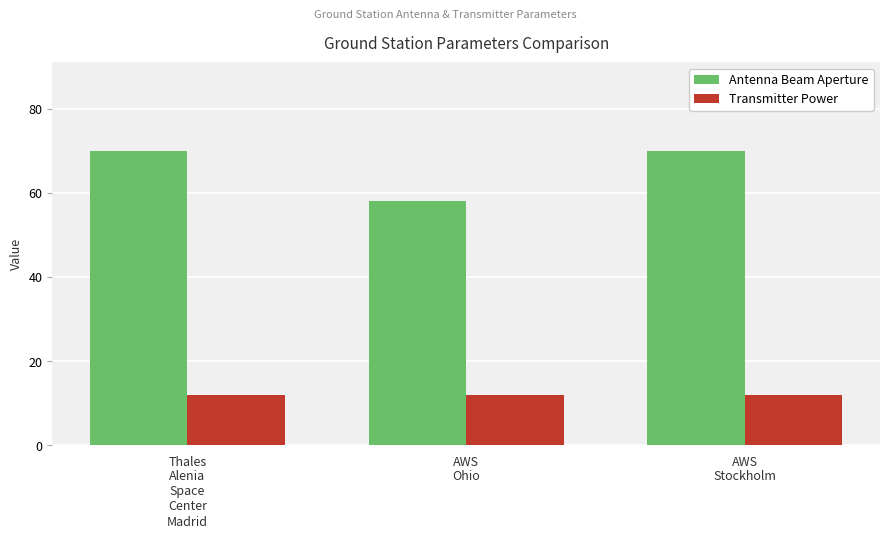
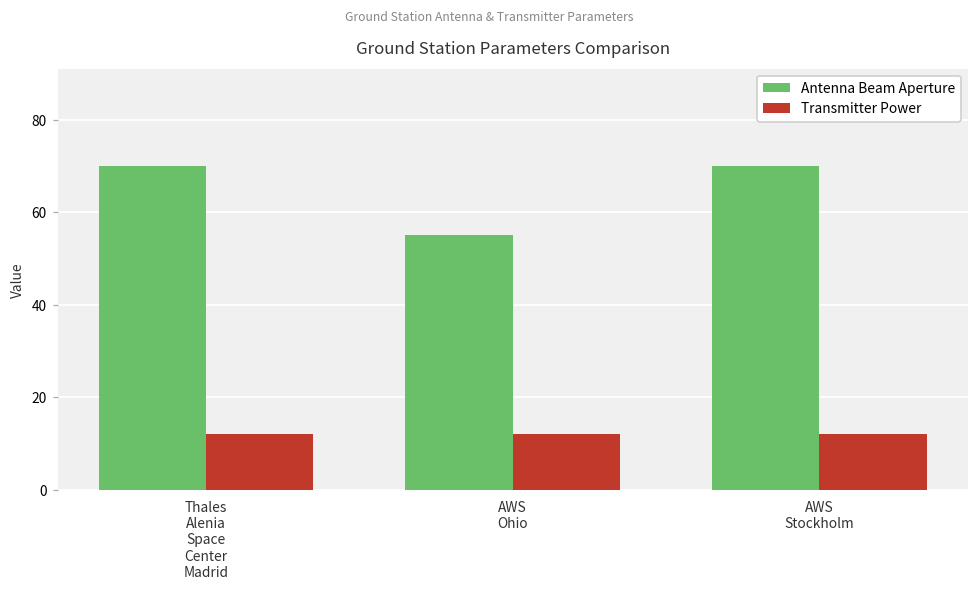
Antenna Beam Aperture, AWS Ohio: 58 -> 55
